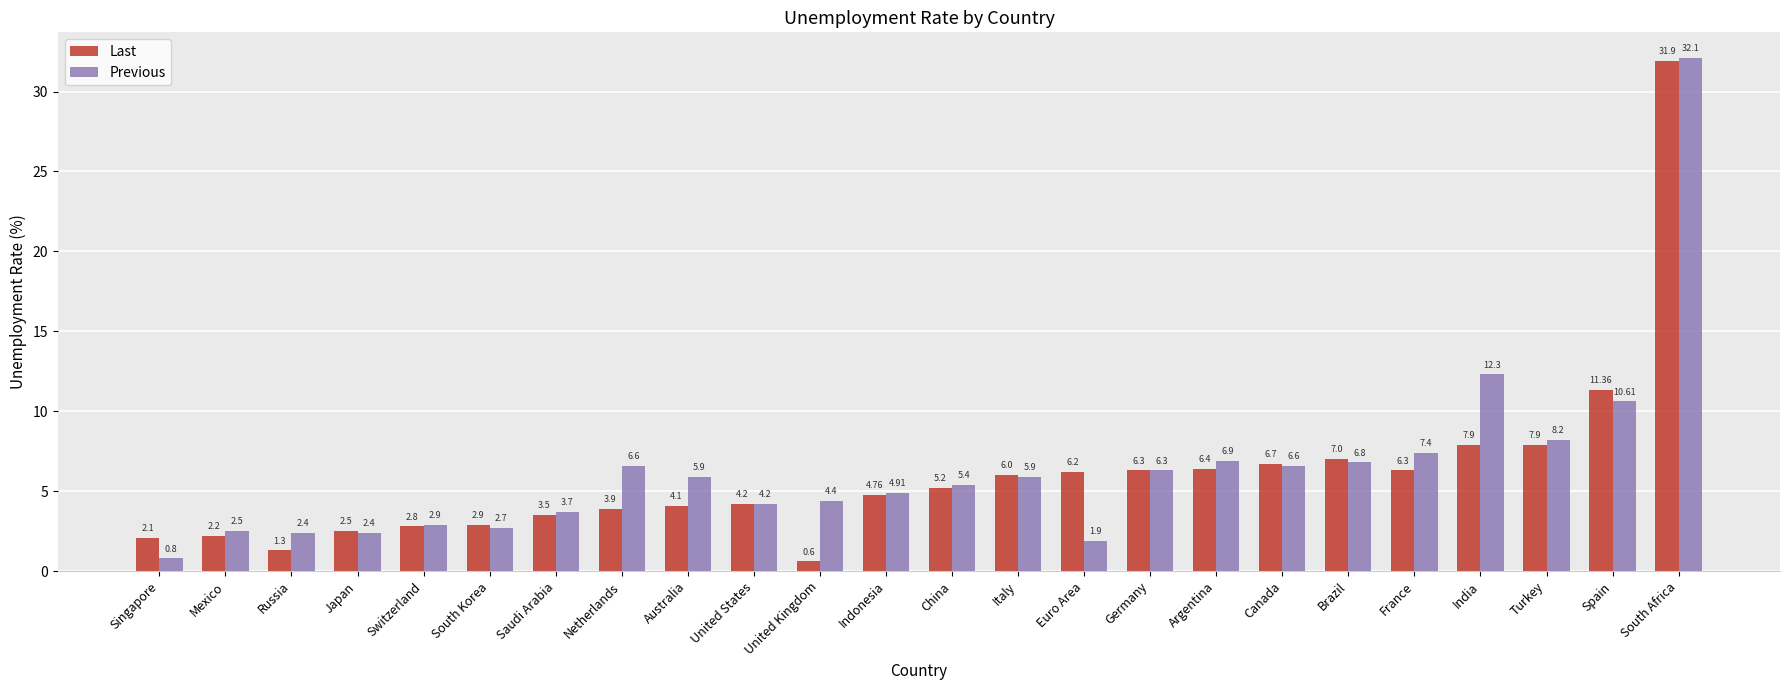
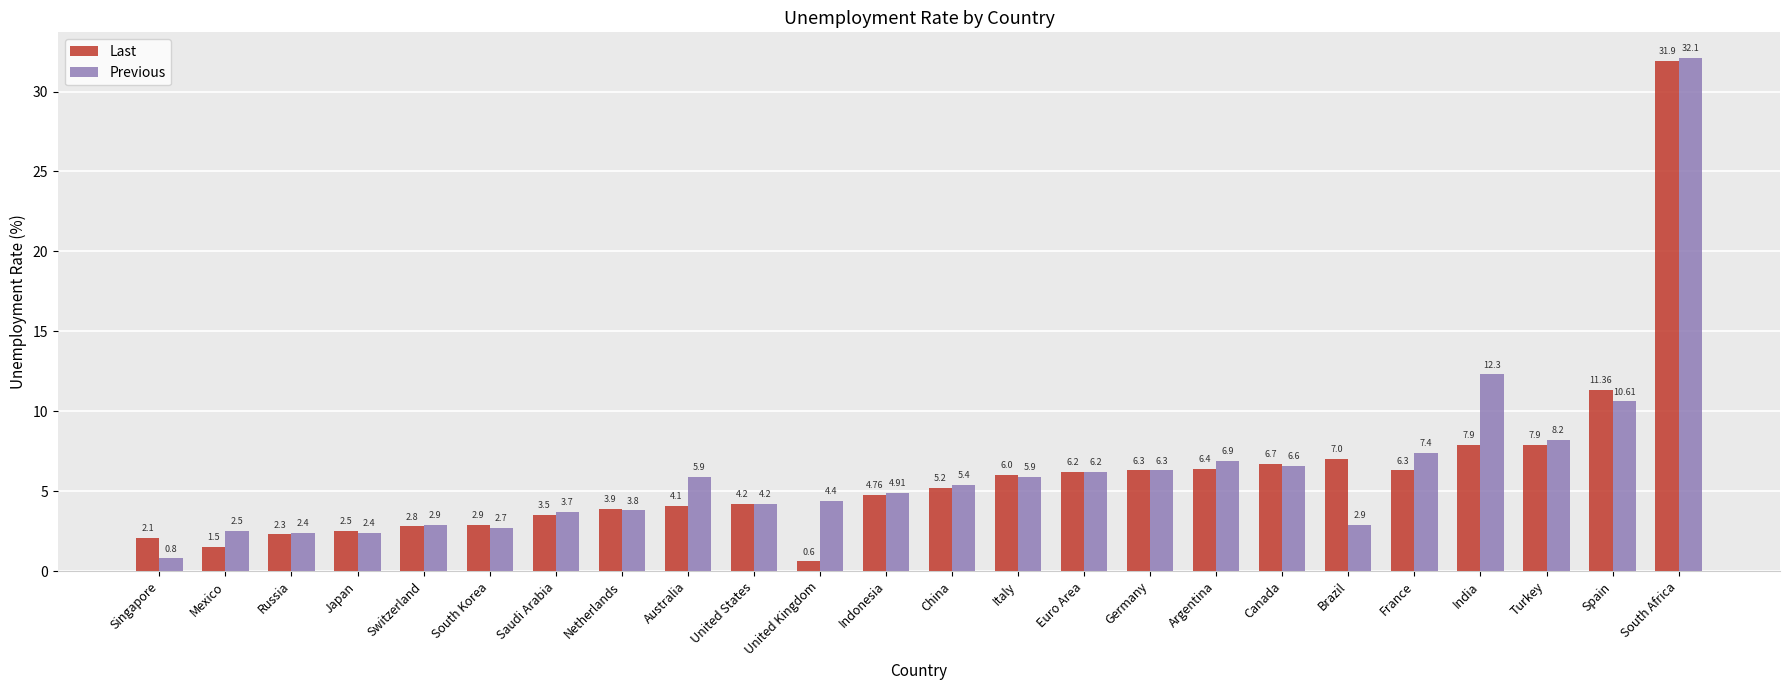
Last, Mexico: 2.2 -> 1.5
Last, Russia: 1.3 -> 2.3
Previous, Netherlands: 6.6 -> 3.8
Previous, Euro Area: 1.9 -> 6.2
Previous, Brazil: 6.8 -> 2.9
